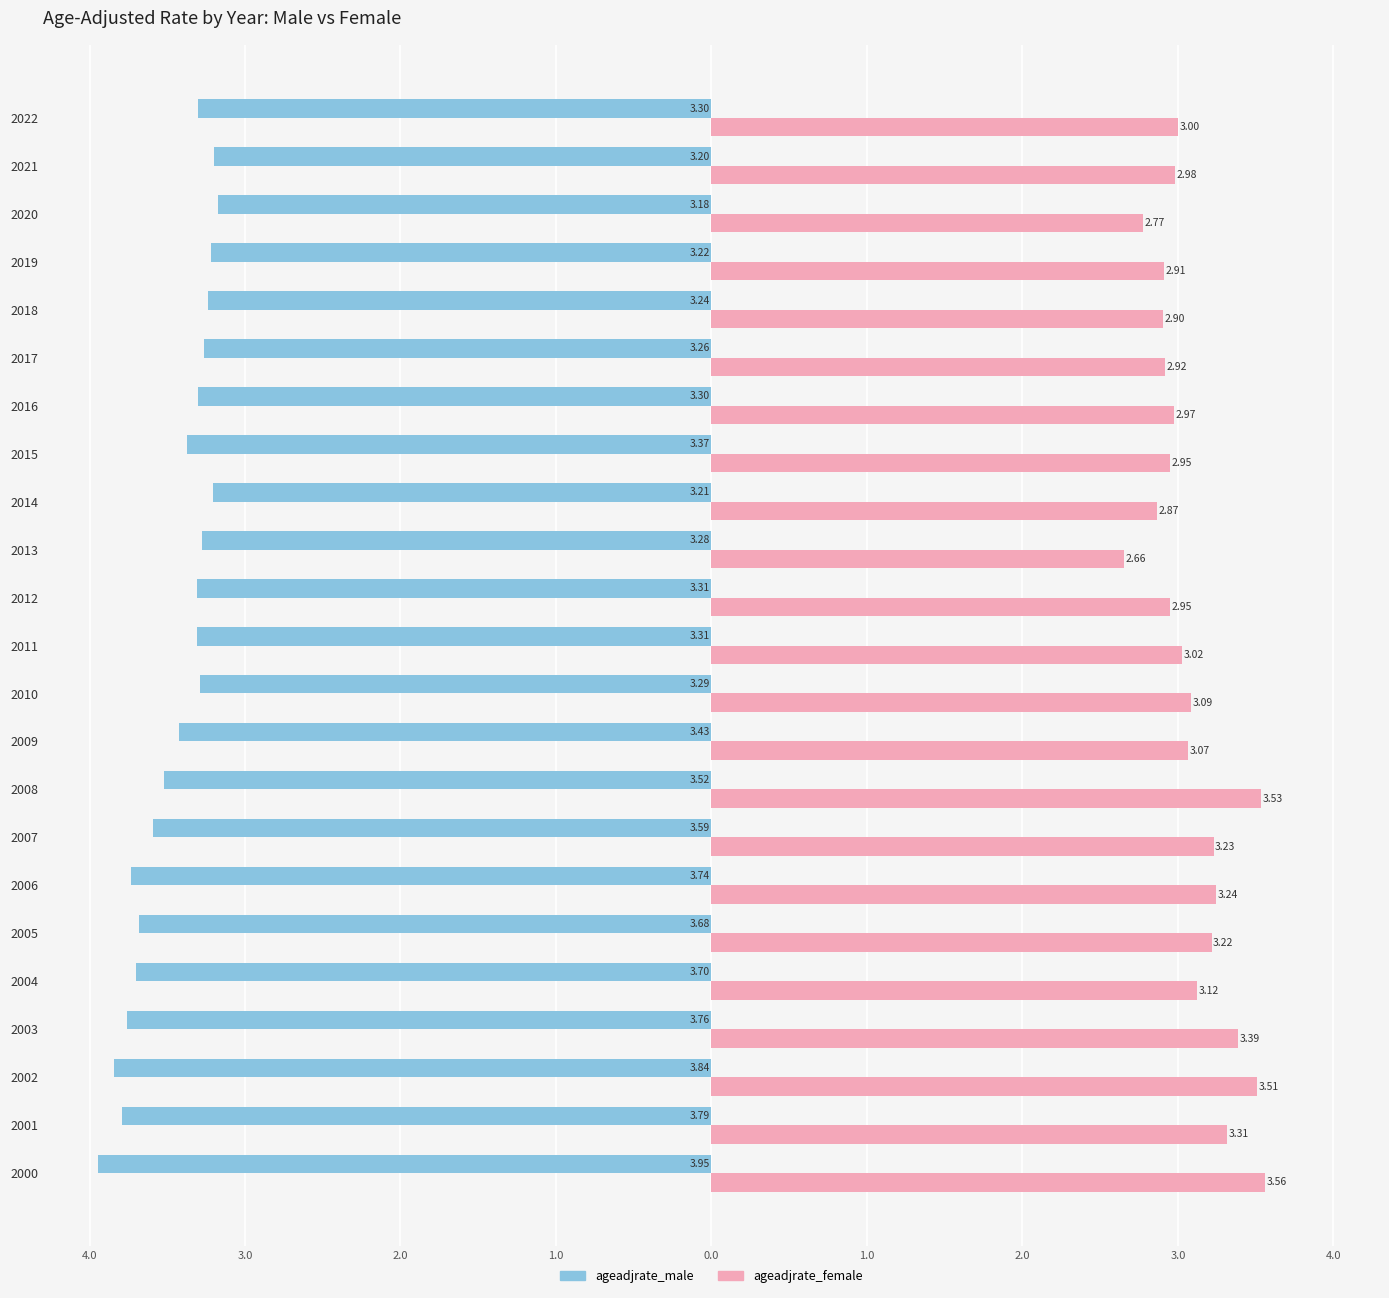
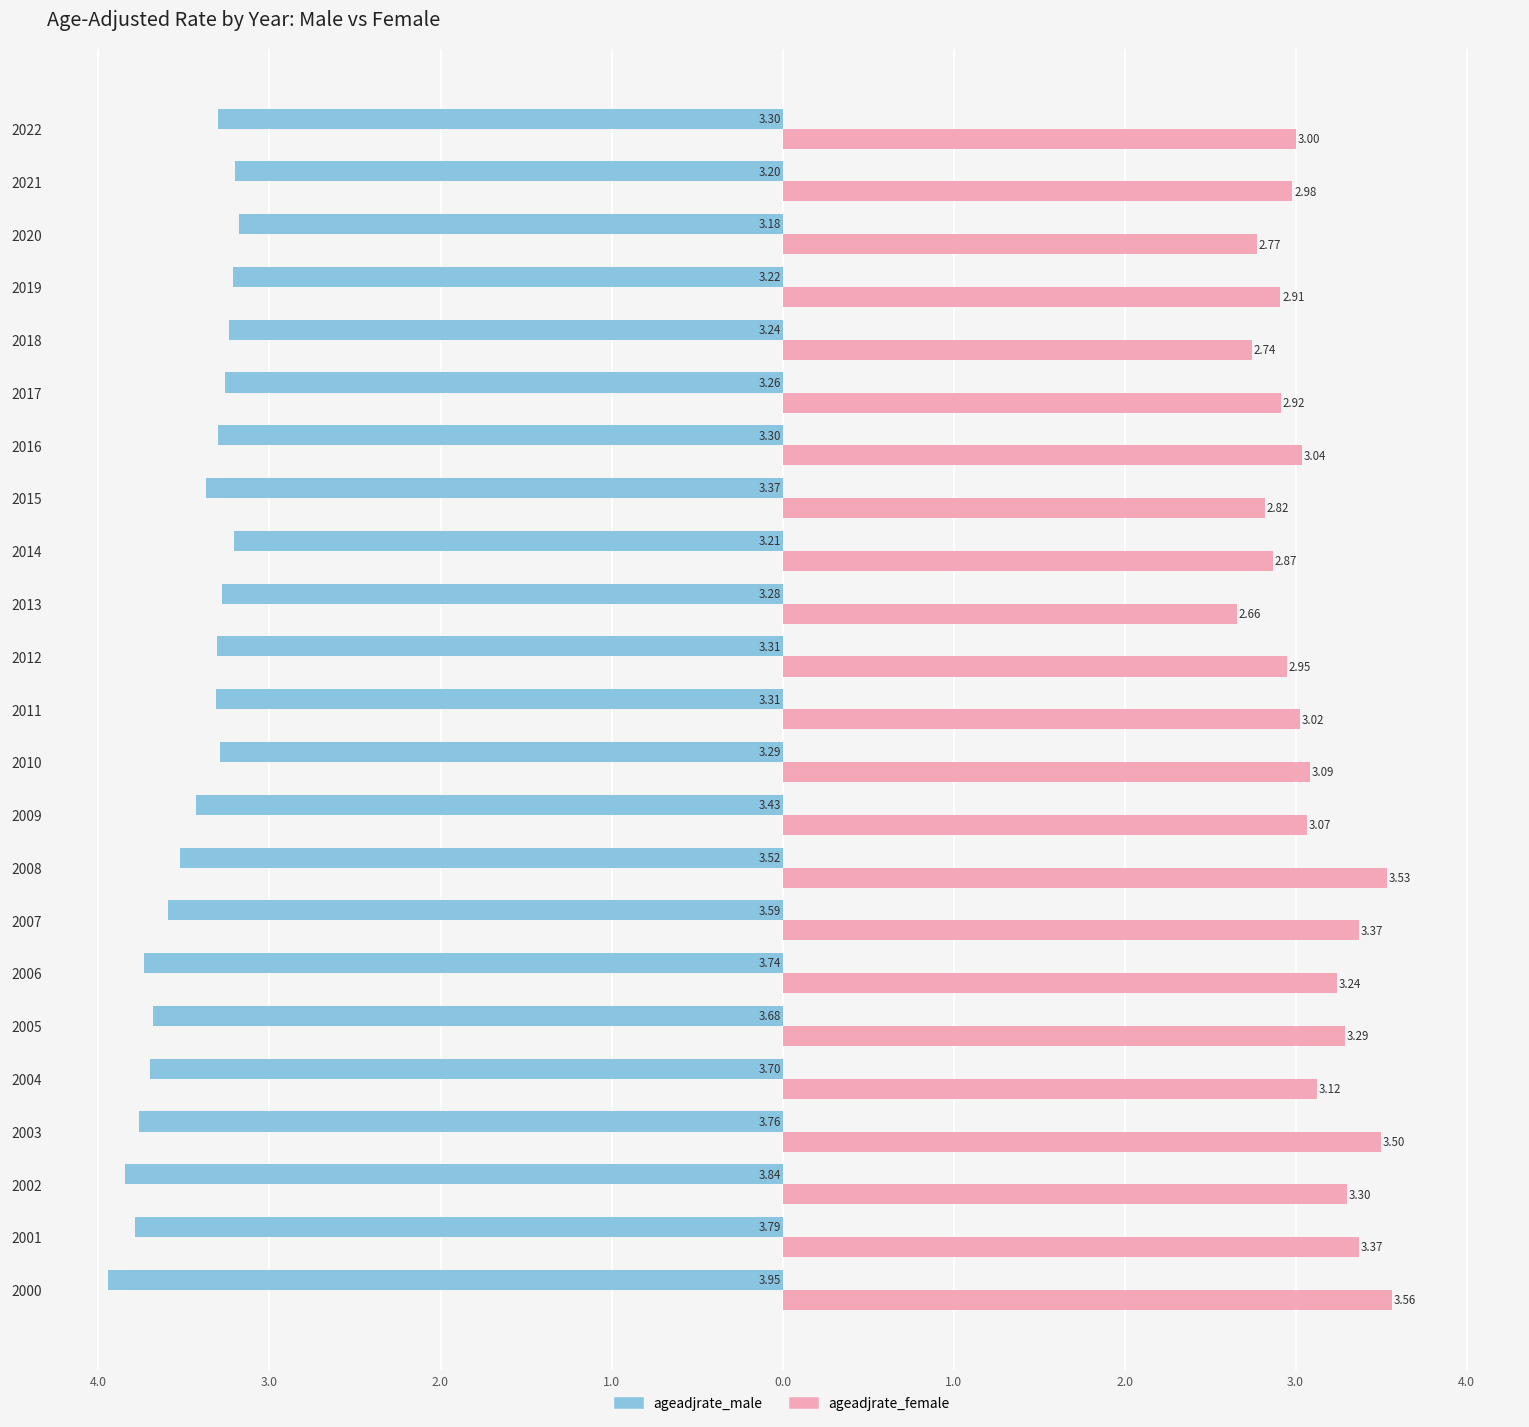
ageadjrate_female, 2018: 2.90 -> 2.74
ageadjrate_female, 2016: 2.97 -> 3.04
ageadjrate_female, 2015: 2.95 -> 2.82
ageadjrate_female, 2007: 3.23 -> 3.37
ageadjrate_female, 2005: 3.22 -> 3.29
ageadjrate_female, 2003: 3.39 -> 3.50
ageadjrate_female, 2002: 3.51 -> 3.30
ageadjrate_female, 2001: 3.31 -> 3.37
